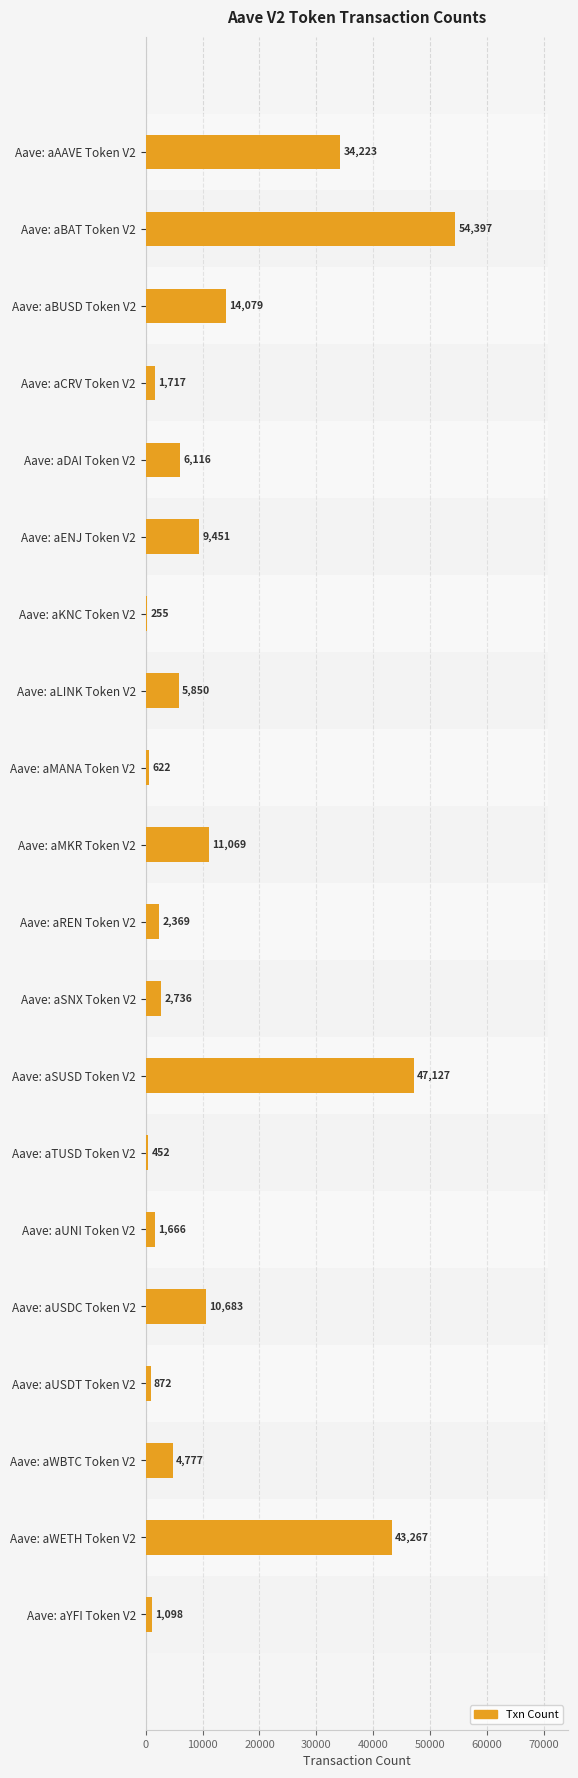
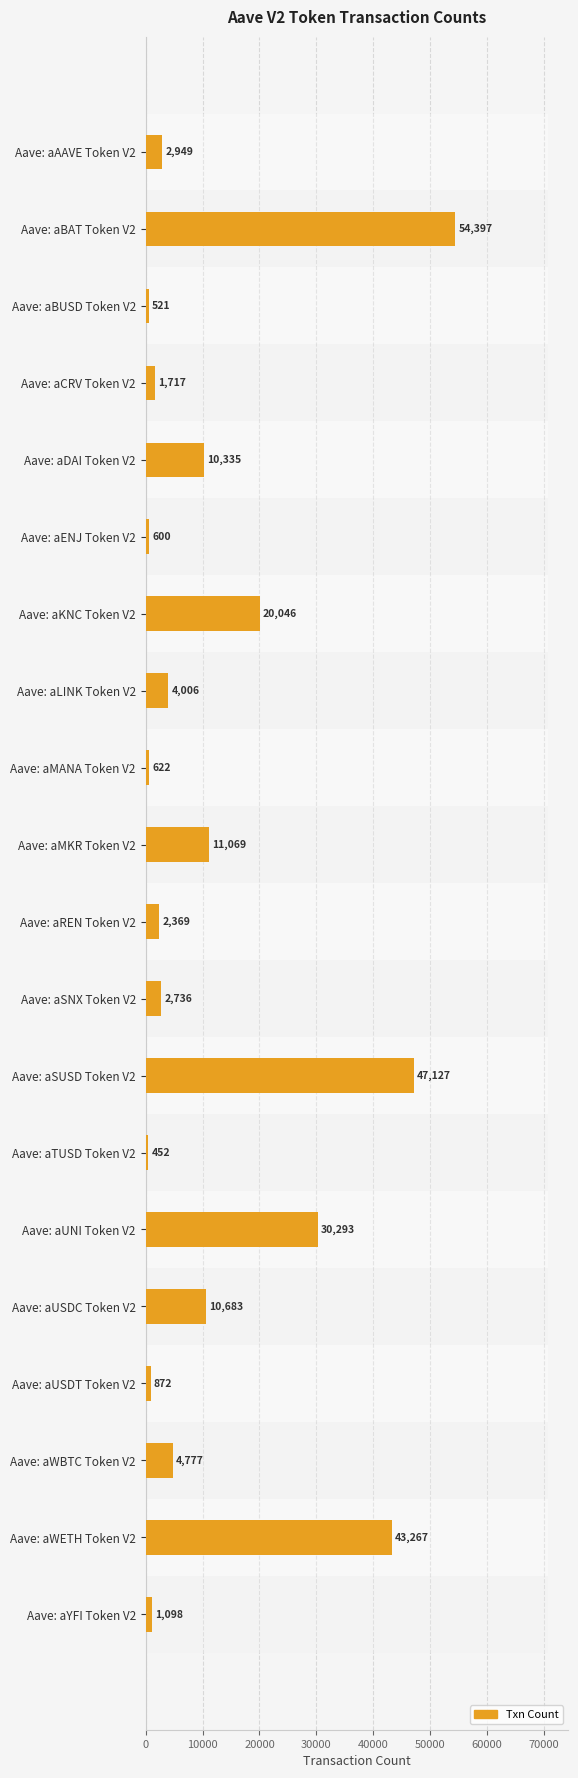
Txn Count, Aave: aAAVE Token V2: 34,223 -> 2,949
Txn Count, Aave: aBUSD Token V2: 14,079 -> 521
Txn Count, Aave: aDAI Token V2: 6,116 -> 10,335
Txn Count, Aave: aENJ Token V2: 9,451 -> 600
Txn Count, Aave: aKNC Token V2: 255 -> 20,046
Txn Count, Aave: aLINK Token V2: 5,850 -> 4,006
Txn Count, Aave: aUNI Token V2: 1,666 -> 30,293
